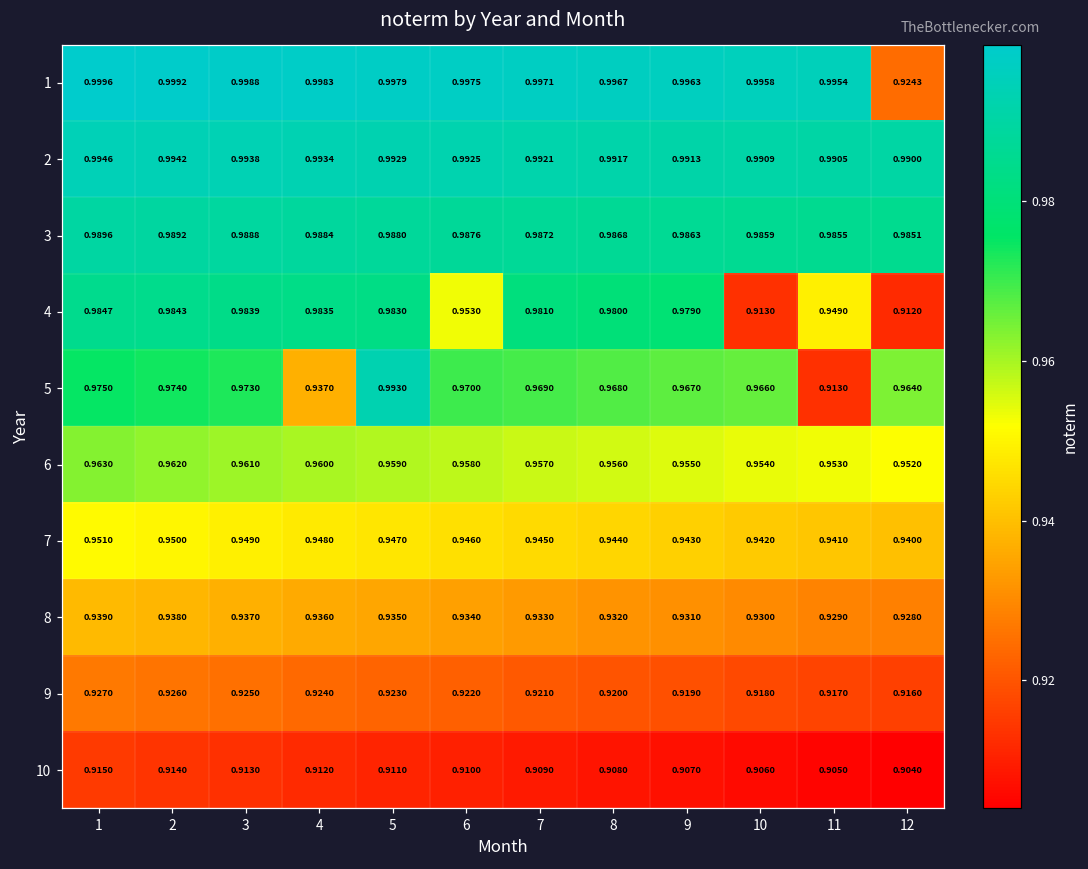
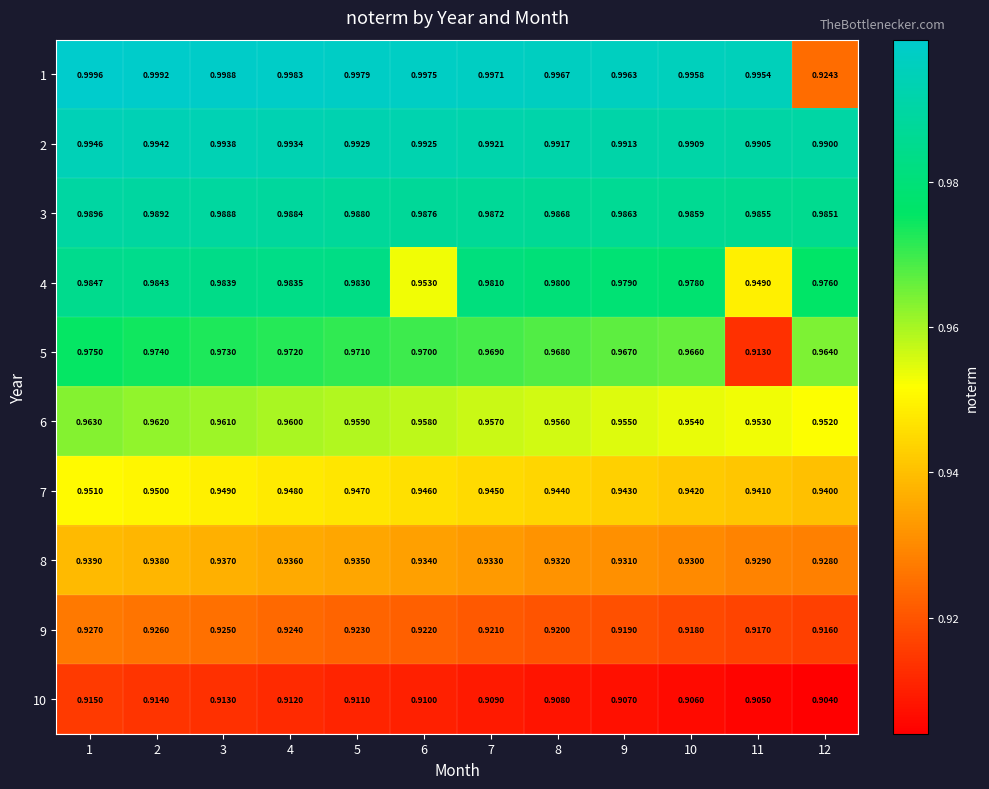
4, 10: 0.9130 -> 0.9780
4, 12: 0.9120 -> 0.9760
5, 4: 0.9370 -> 0.9720
5, 5: 0.9930 -> 0.9710
